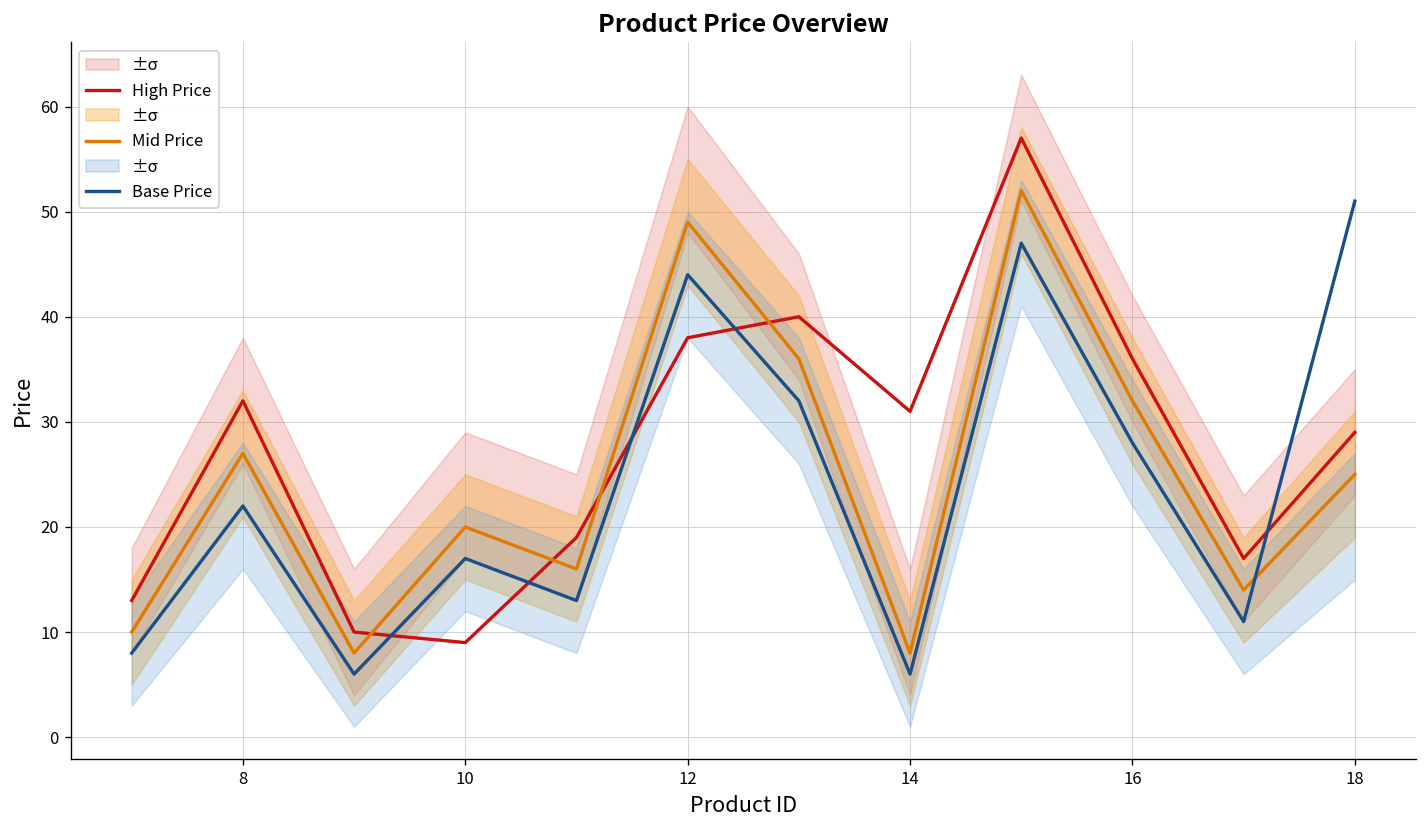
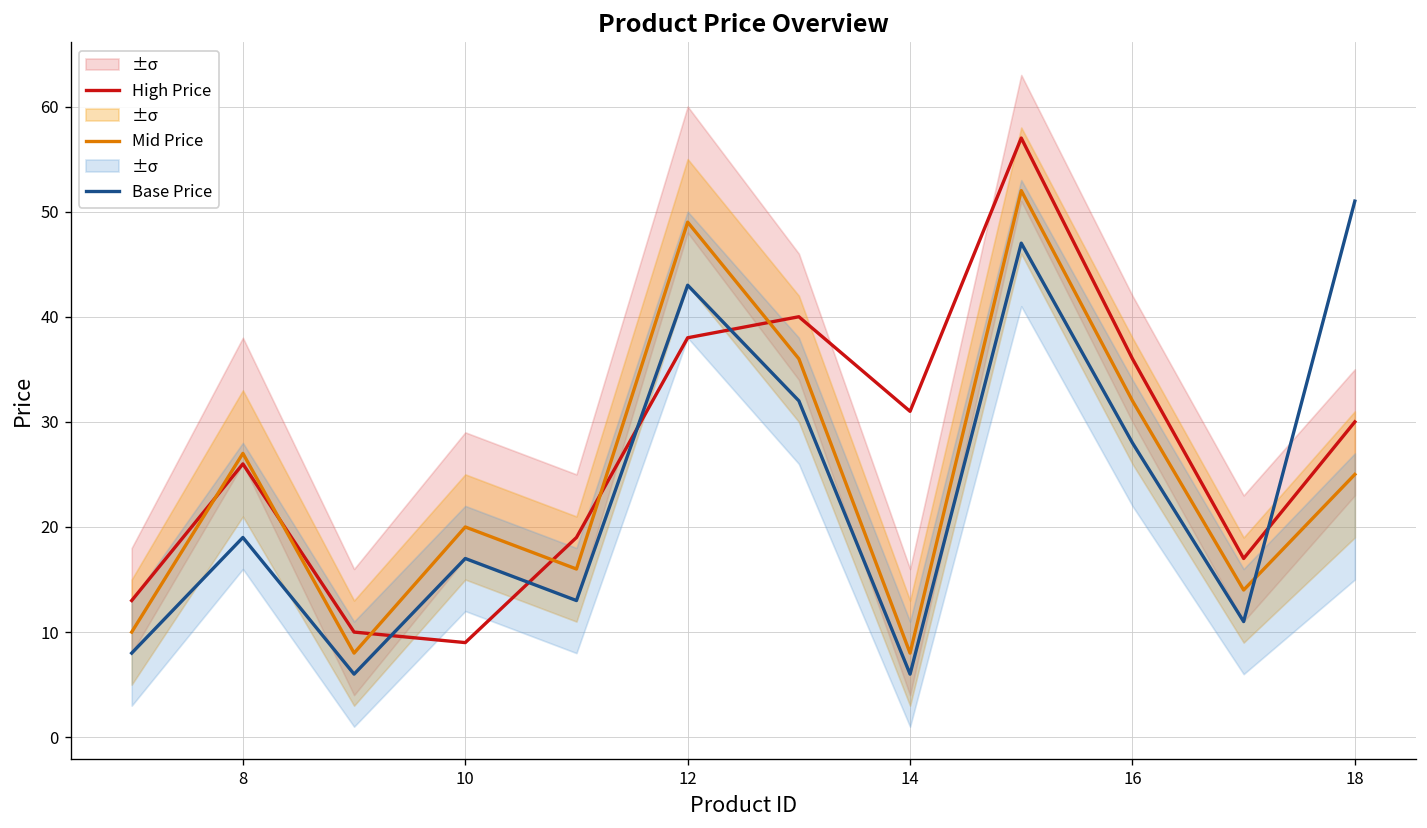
High Price, 8: 32 -> 26
Base Price, 8: 22 -> 19
Base Price, 12: 44 -> 43
High Price, 18: 29 -> 30
